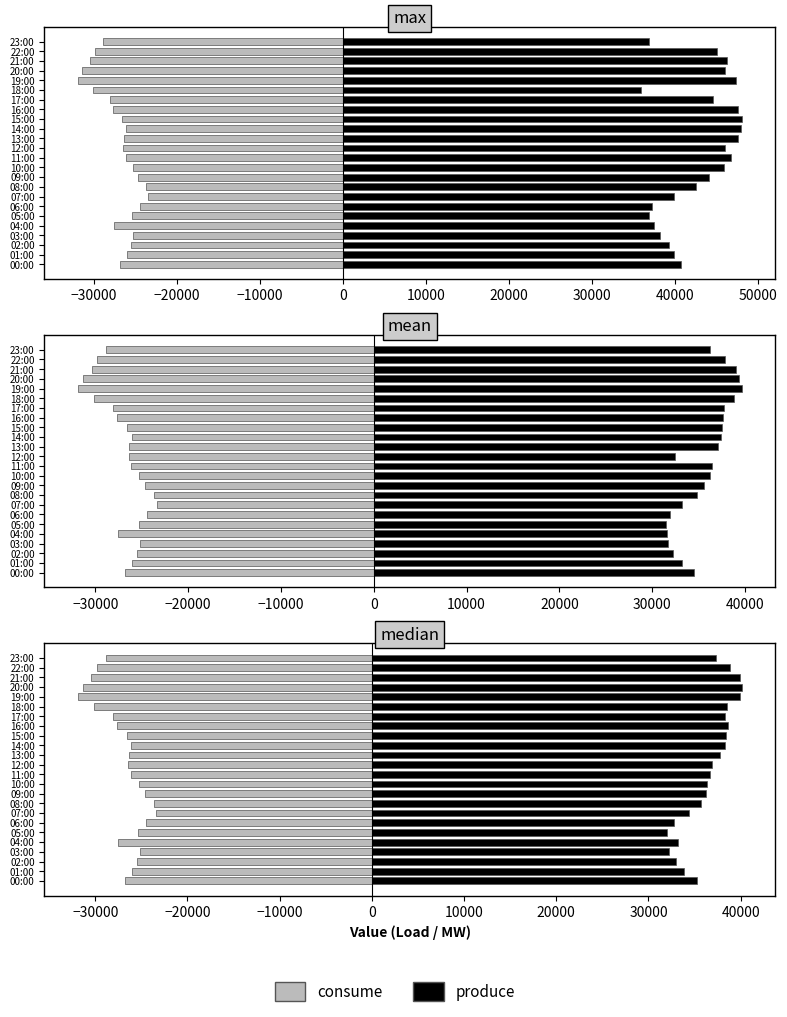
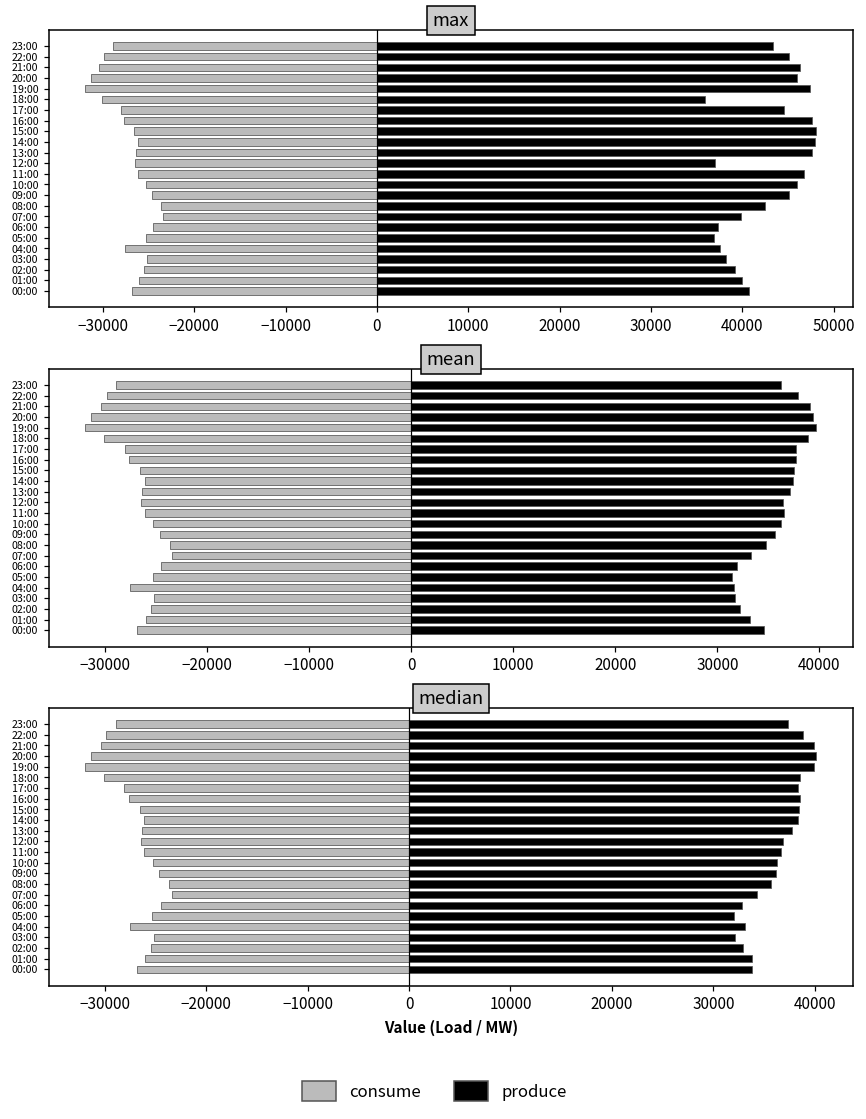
max, produce, 23:00: 37000 -> 43000
max, produce, 12:00: 46000 -> 37000
max, produce, 09:00: 44000 -> 45000
mean, produce, 12:00: 32000 -> 36000
median, produce, 00:00: 35000 -> 34000
